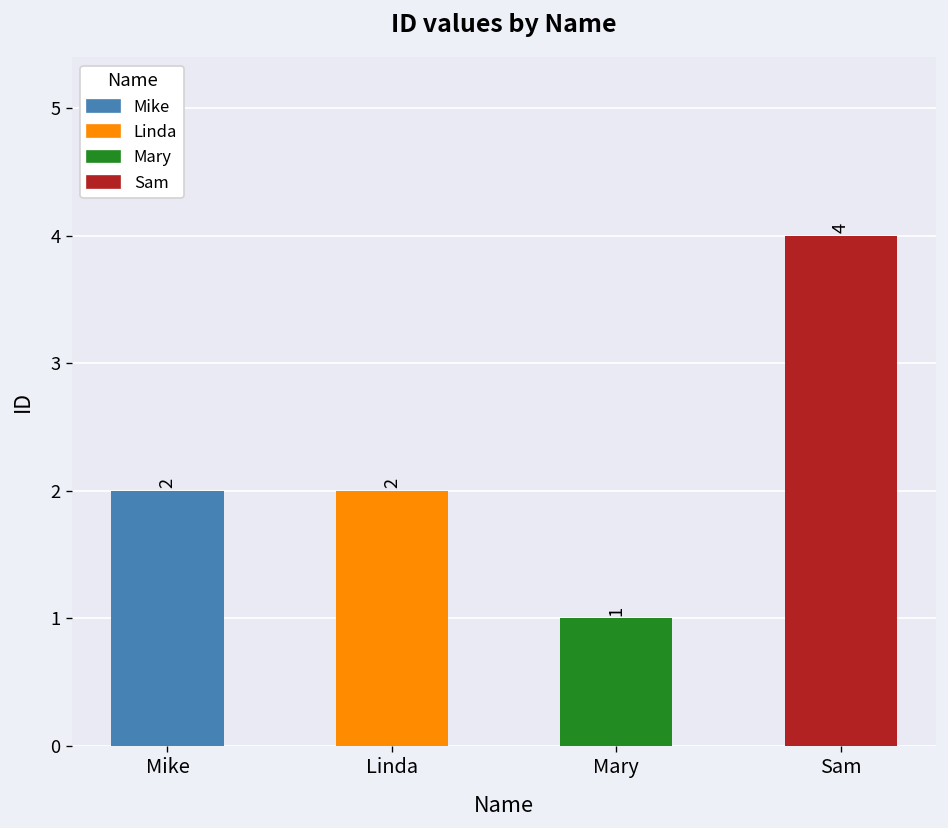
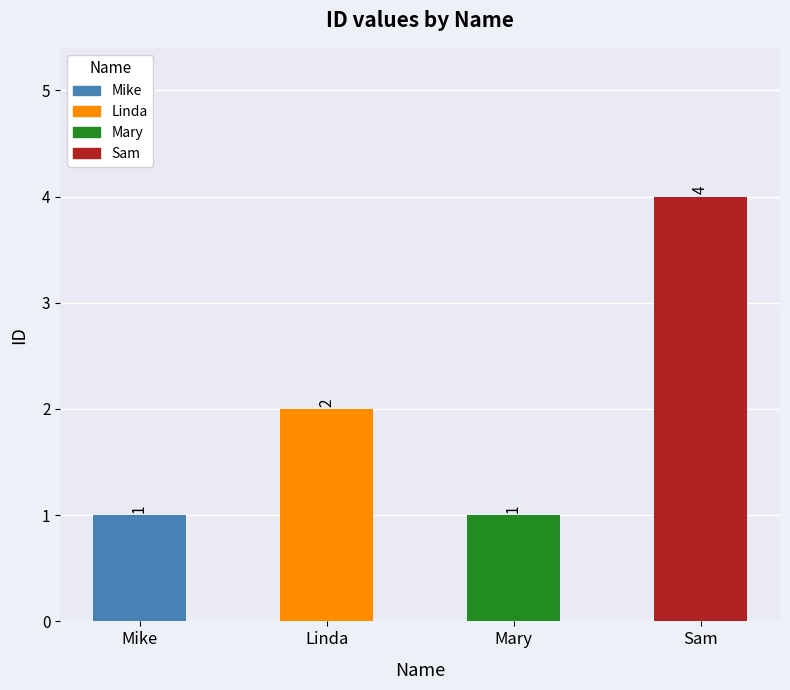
Mike: 2 -> 1
